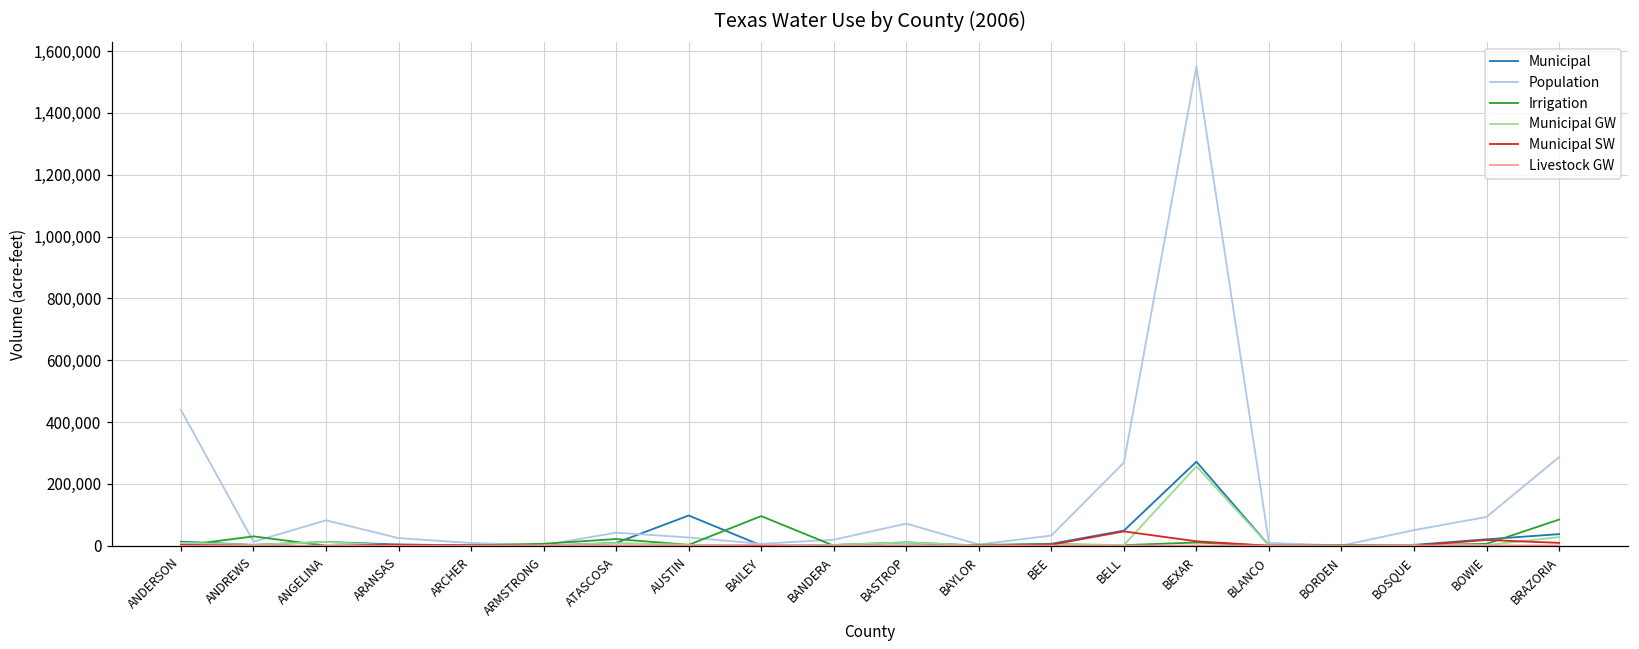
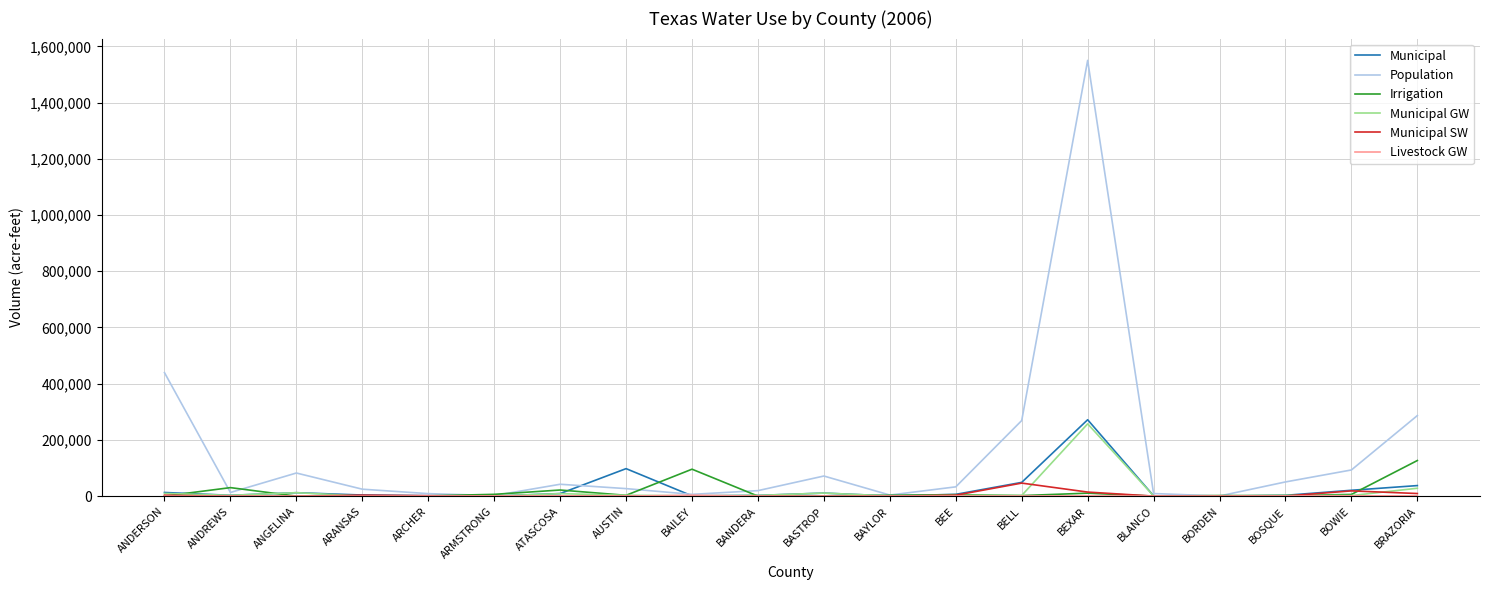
Irrigation, BRAZORIA: 80,000 -> 130,000
